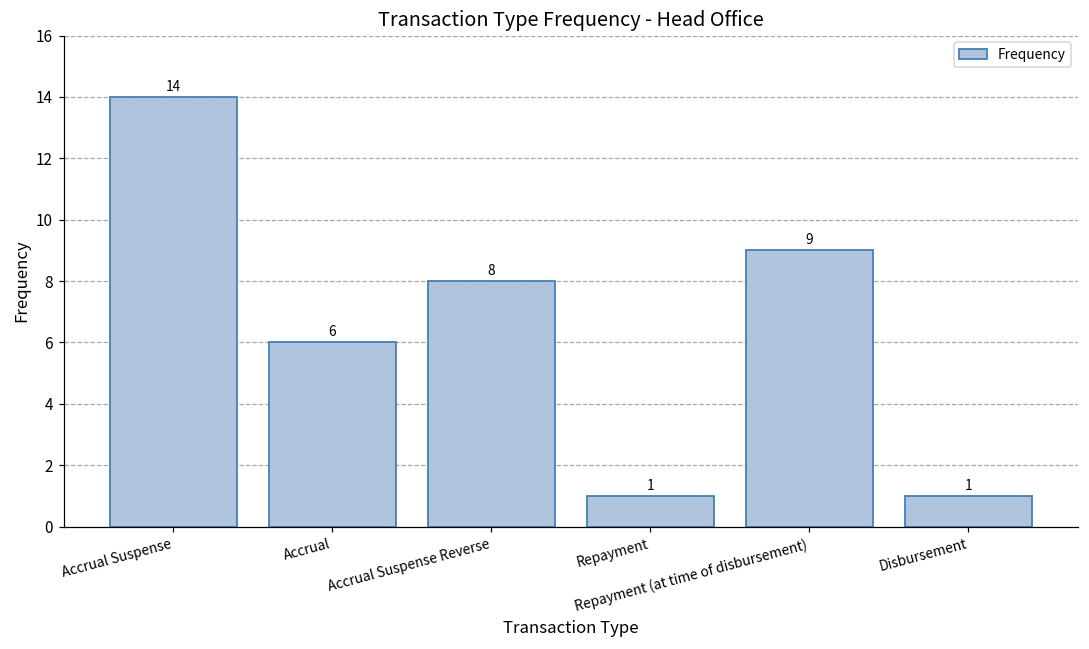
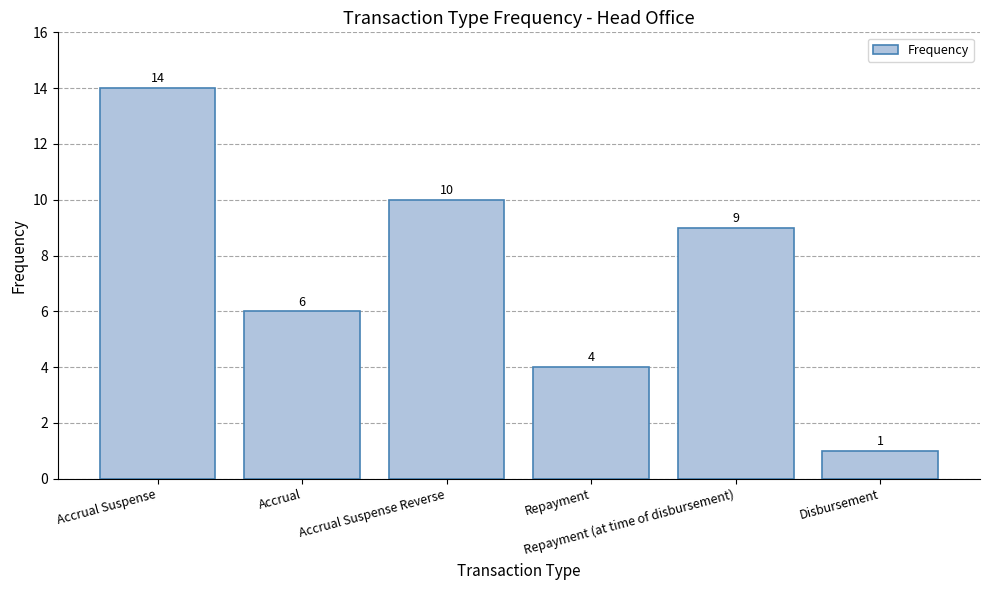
Accrual Suspense Reverse: 8 -> 10
Repayment: 1 -> 4
